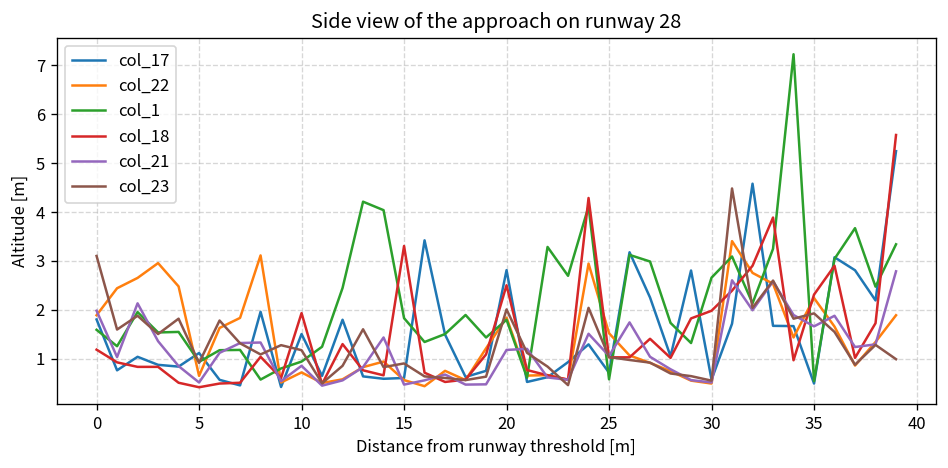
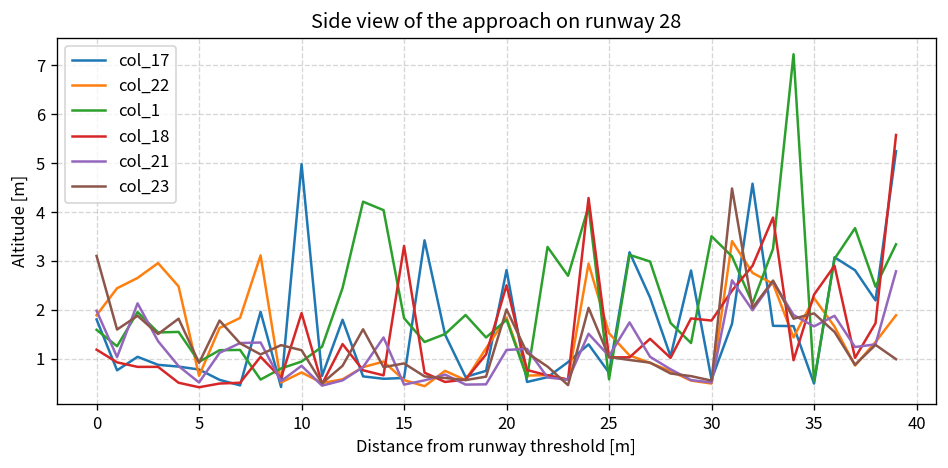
col_17, 5: 1.1 -> 0.8
col_17, 10: 1.5 -> 5.0
col_1, 30: 2.7 -> 3.5
col_18, 30: 2.0 -> 1.8
